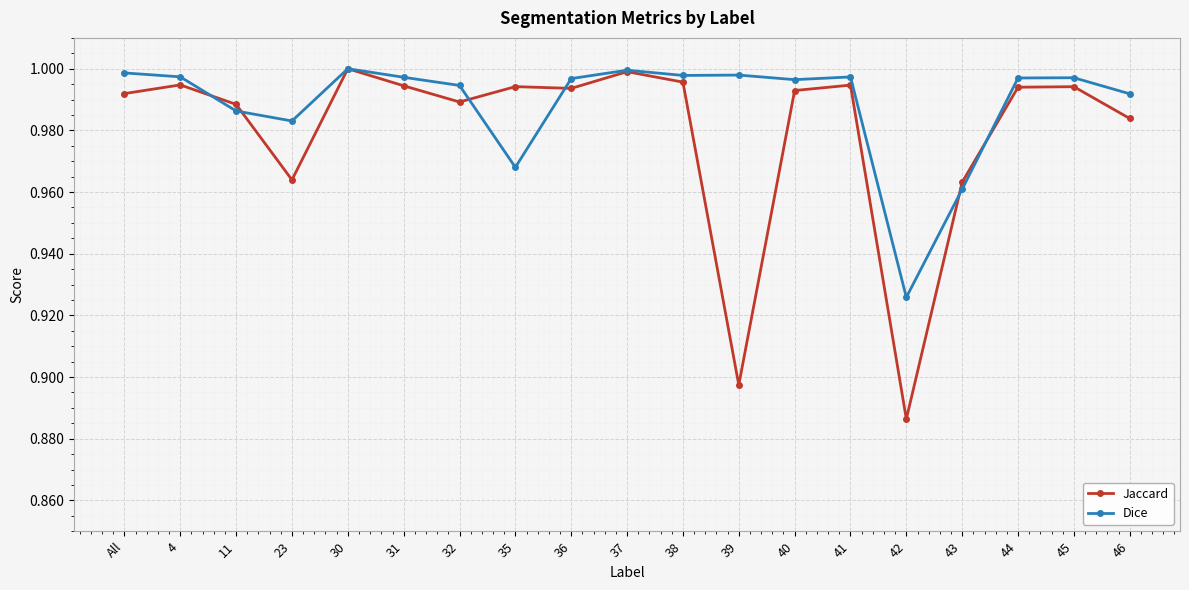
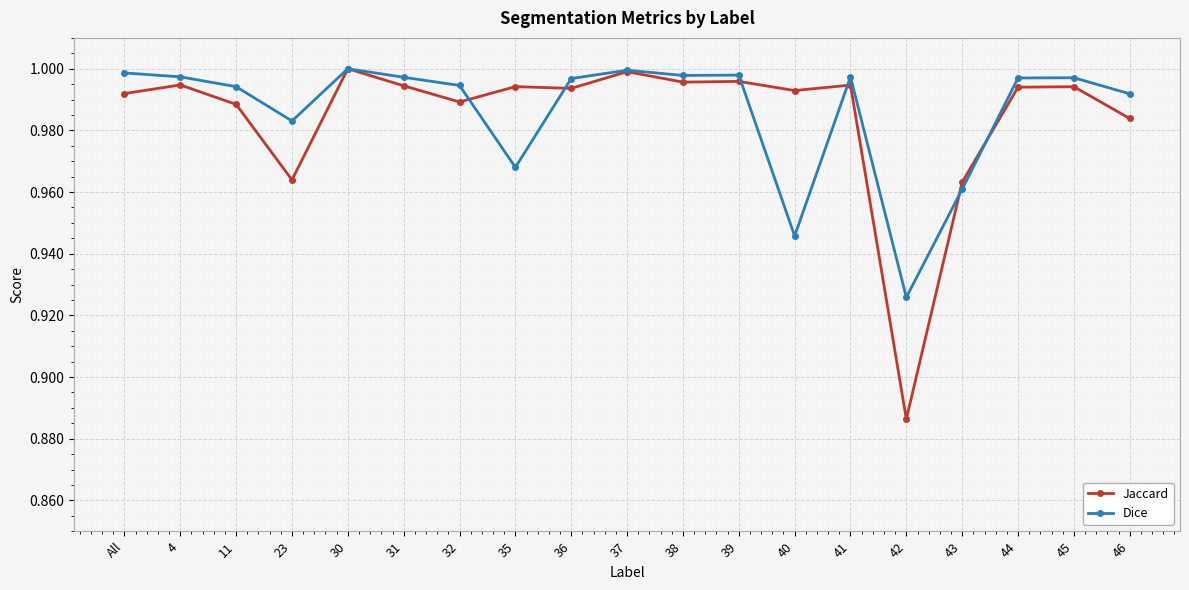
Dice, 11: 0.986 -> 0.994
Jaccard, 39: 0.897 -> 0.996
Dice, 40: 0.996 -> 0.946
